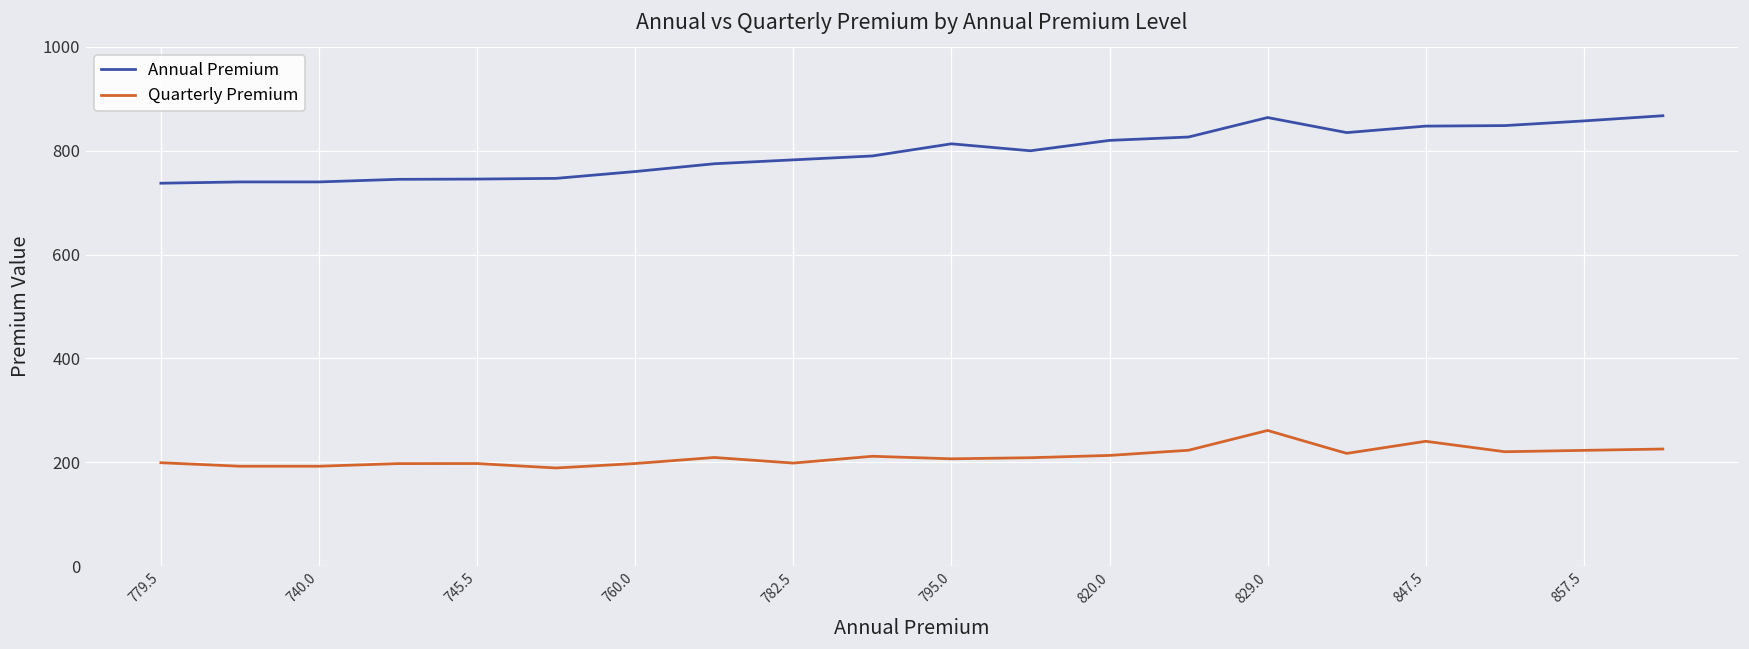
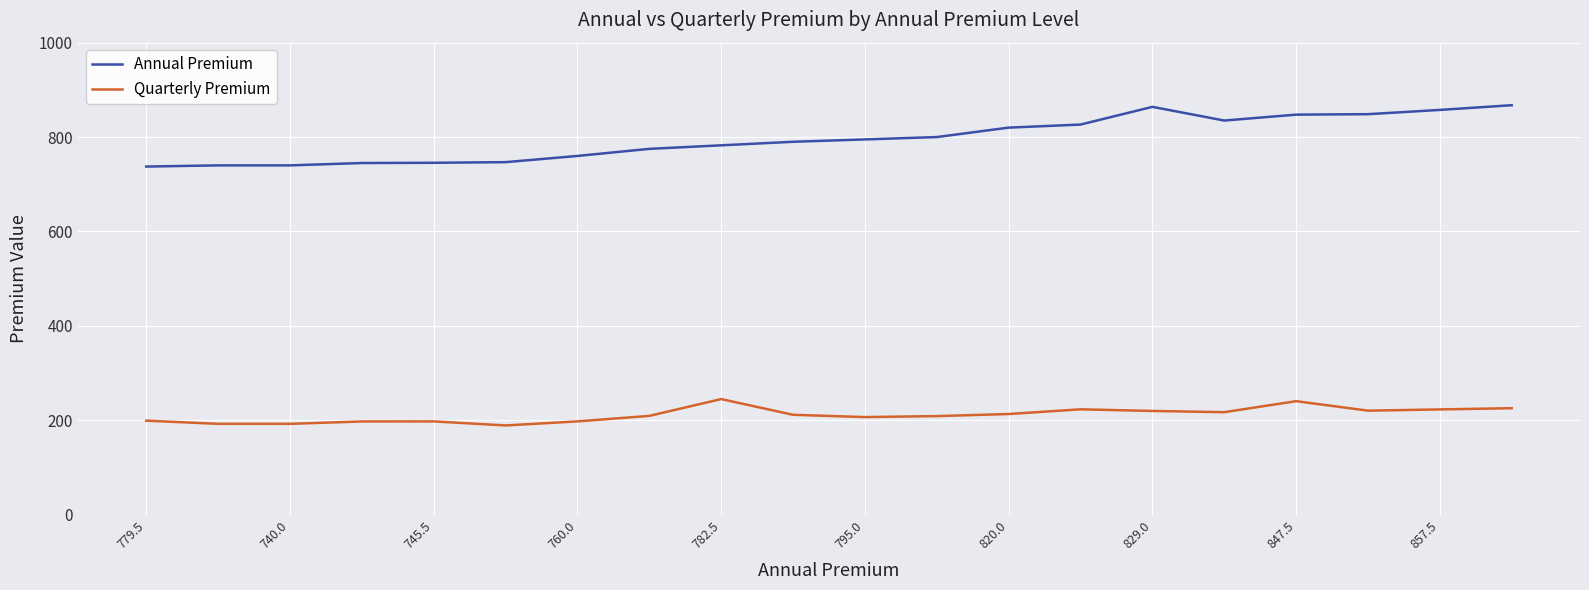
Quarterly Premium, 782.5: 200 -> 240
Annual Premium, 795.0: 810 -> 800
Quarterly Premium, 829.0: 260 -> 220
